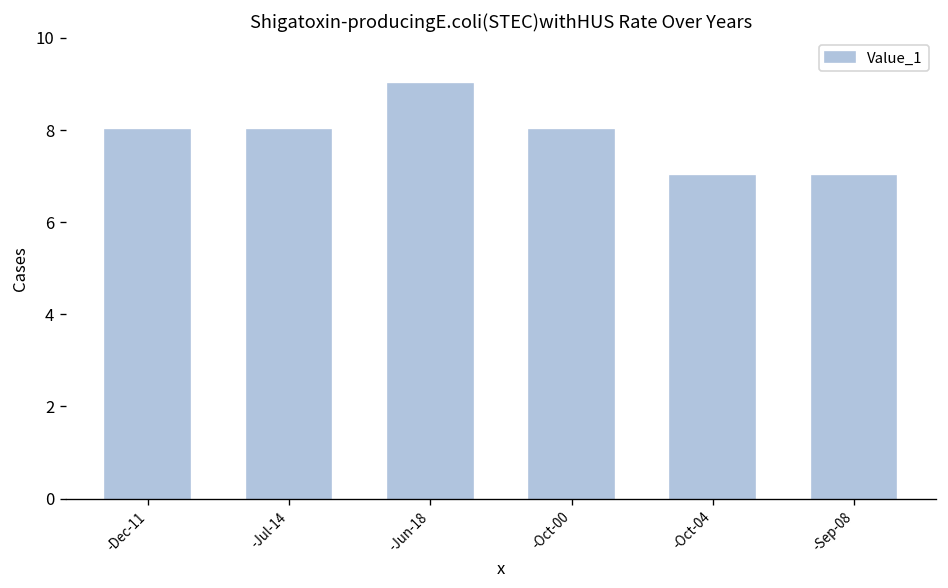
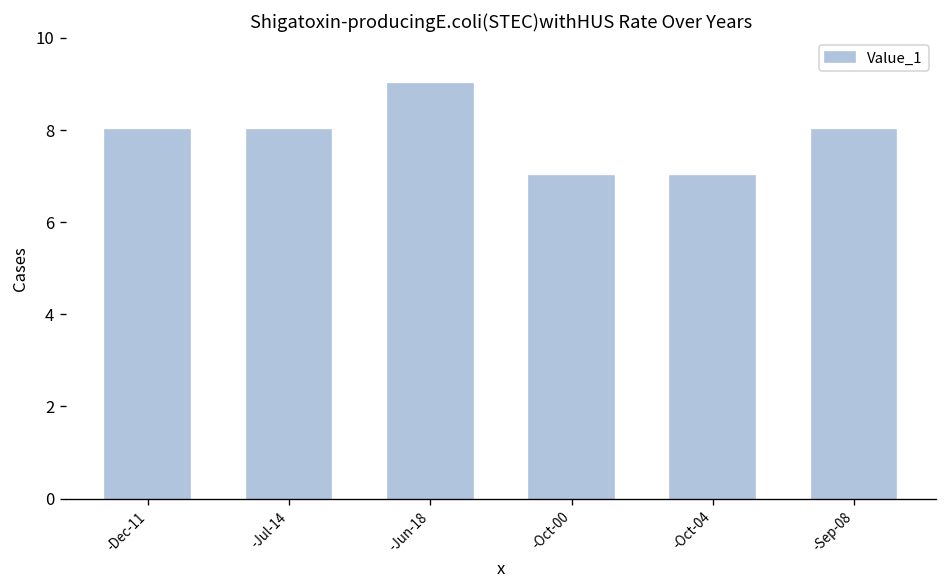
-Oct-00: 8 -> 7
-Sep-08: 7 -> 8
